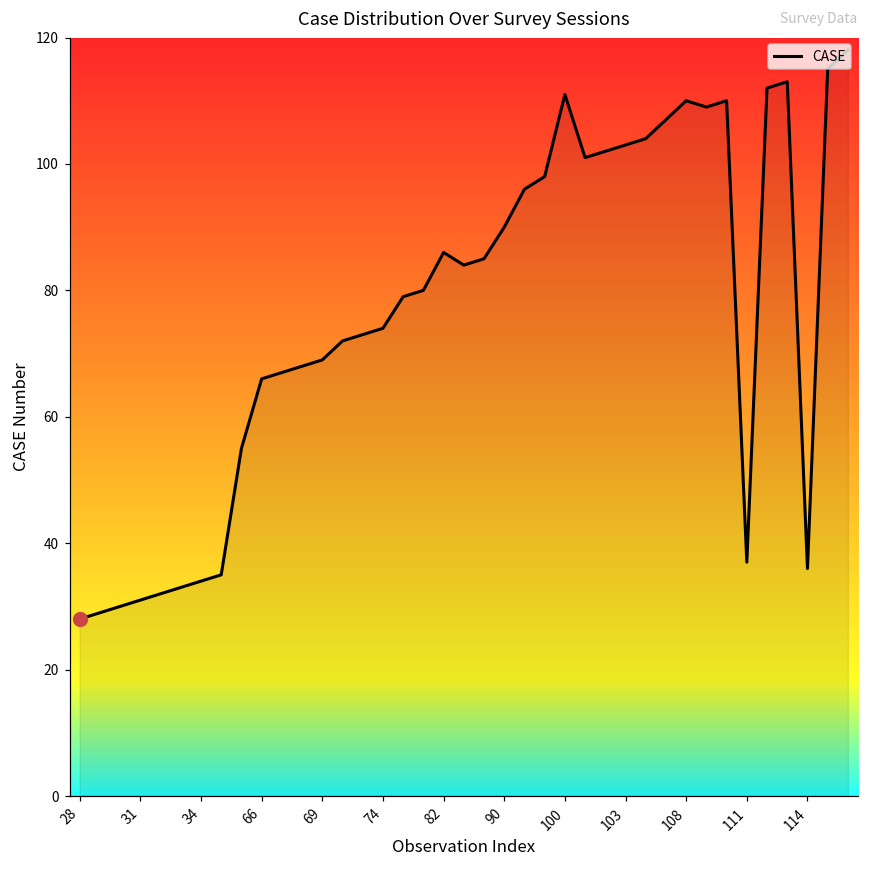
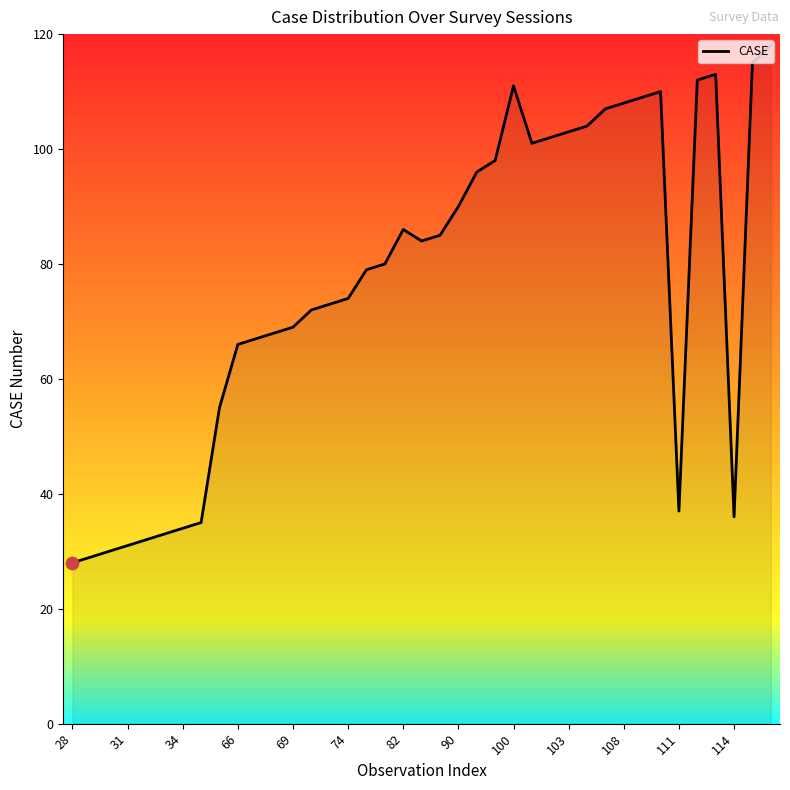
CASE, 108: 110 -> 108
